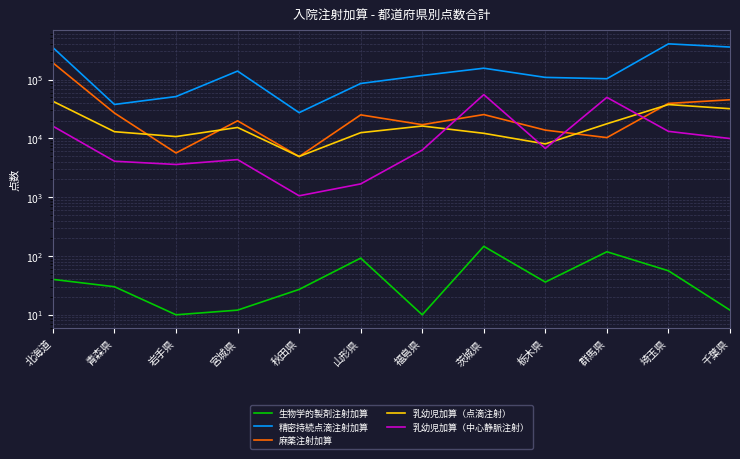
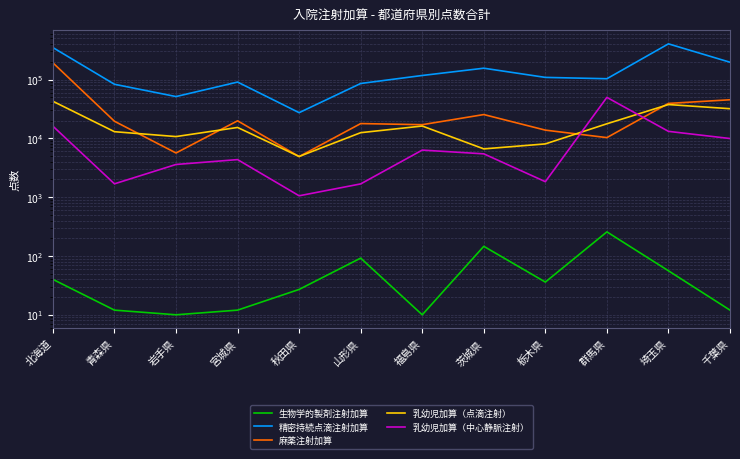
生物学的製剤注射加算, 青森県: 30 -> 12
精密持続点滴注射加算, 青森県: 40000 -> 80000
麻薬注射加算, 青森県: 30000 -> 20000
乳幼児加算（中心静脈注射）, 青森県: 4000 -> 1700
精密持続点滴注射加算, 宮城県: 140000 -> 90000
麻薬注射加算, 山形県: 25000 -> 18000
乳幼児加算（点滴注射）, 茨城県: 12000 -> 7000
乳幼児加算（中心静脈注射）, 茨城県: 60000 -> 5000
乳幼児加算（中心静脈注射）, 栃木県: 7000 -> 1800
生物学的製剤注射加算, 群馬県: 120 -> 300
精密持続点滴注射加算, 千葉県: 400000 -> 200000
